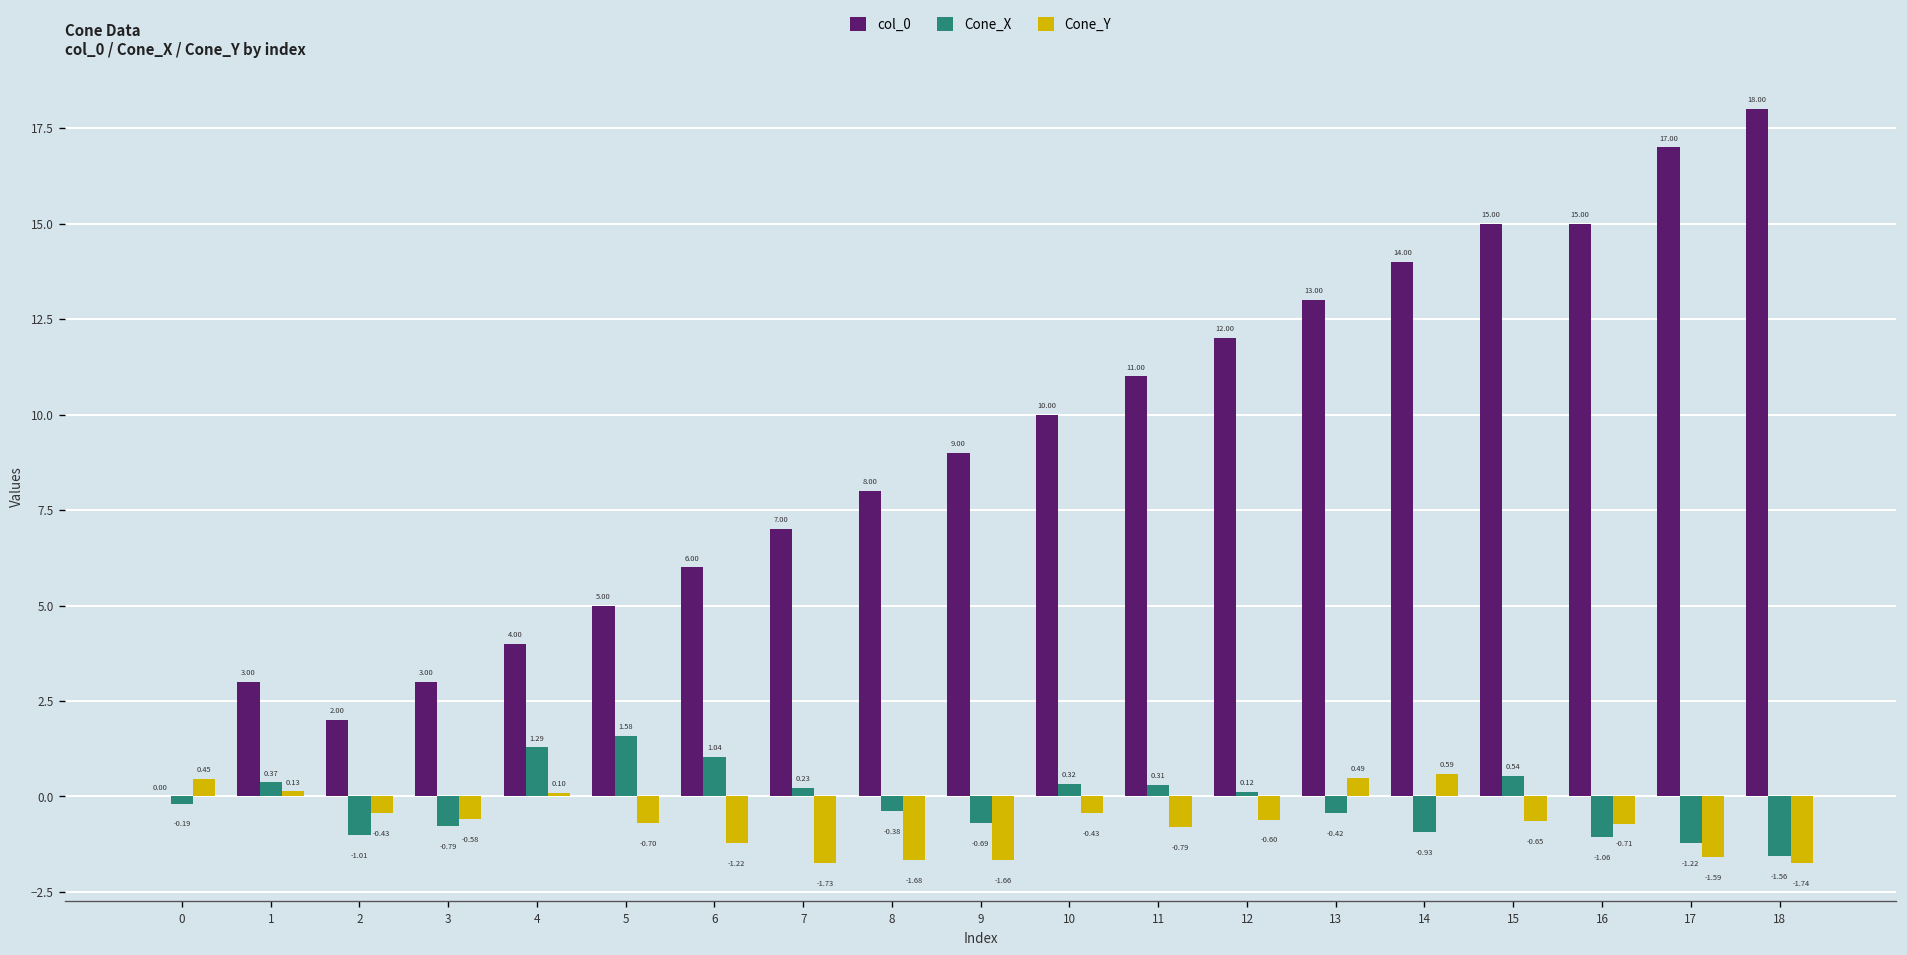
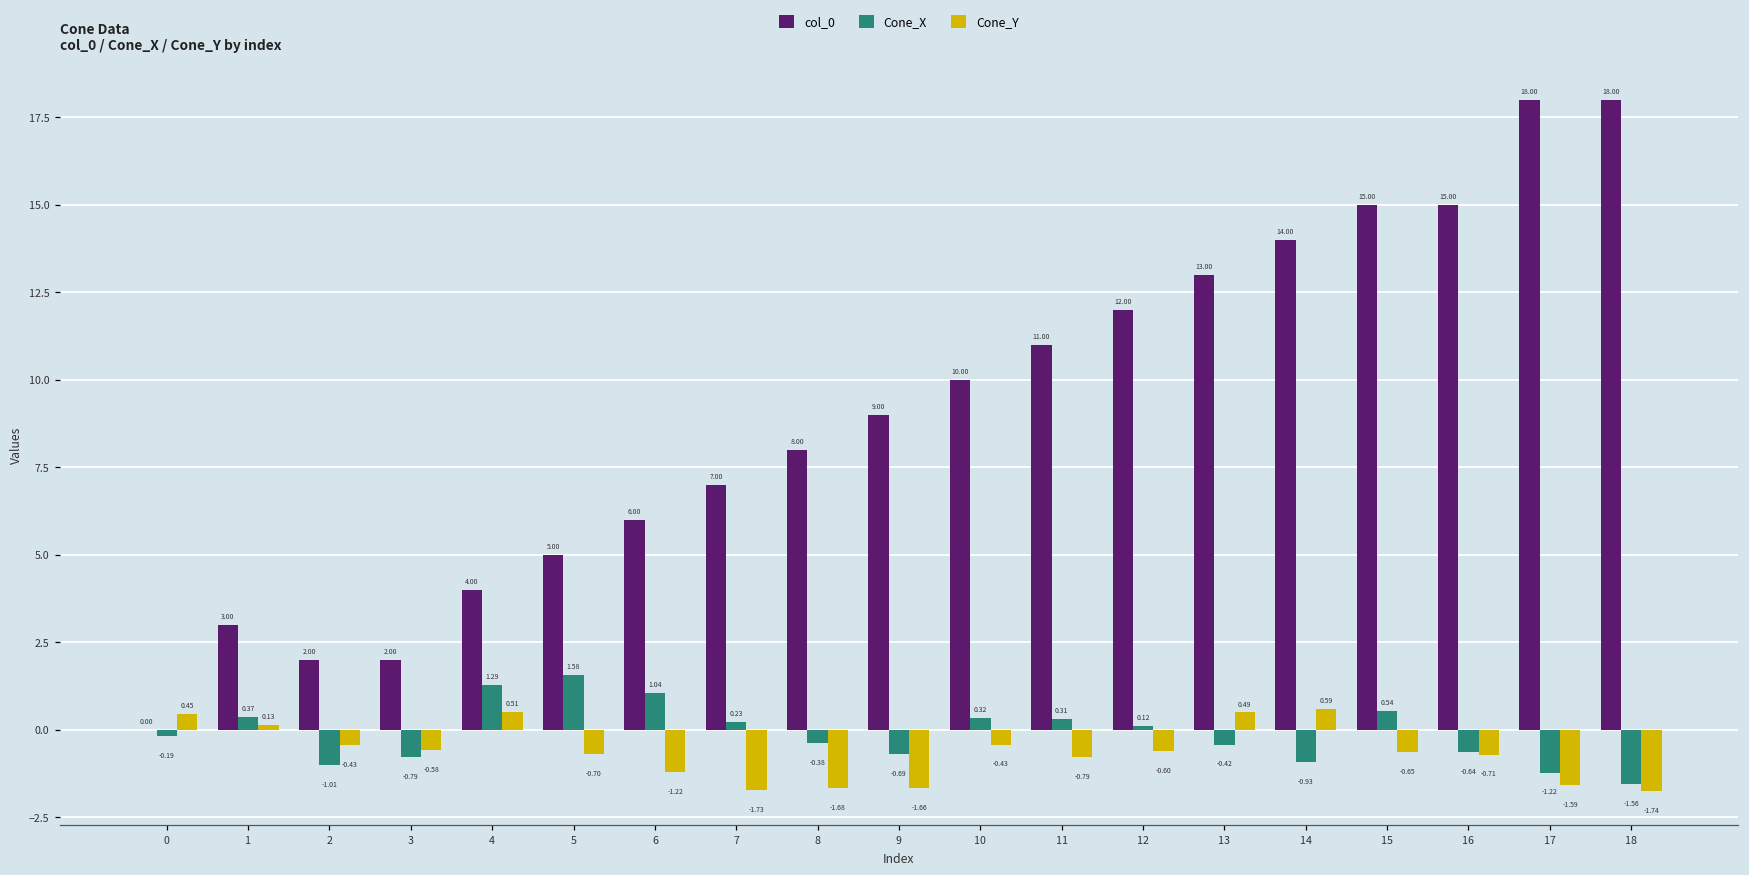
col_0, 3: 3.00 -> 2.00
Cone_Y, 4: 0.10 -> 0.51
Cone_X, 16: -1.06 -> -0.64
col_0, 17: 17.00 -> 18.00
